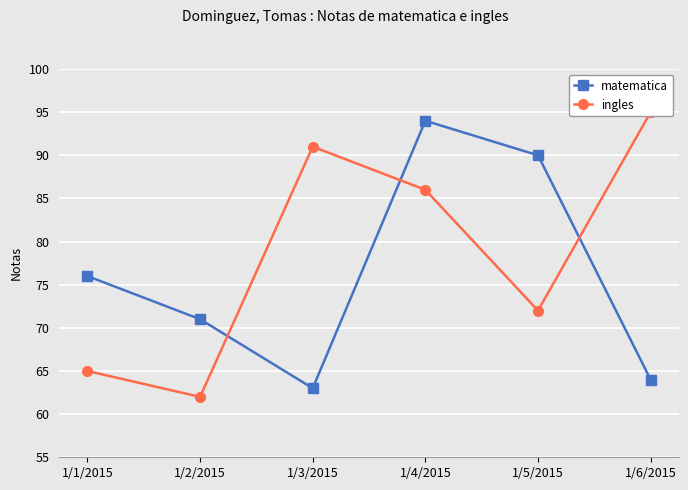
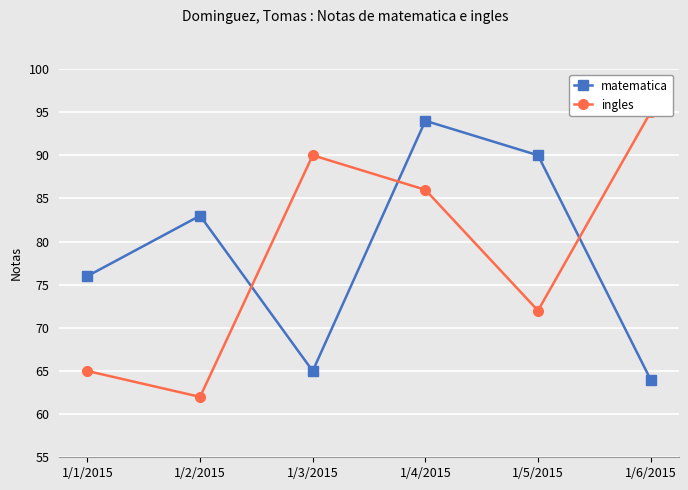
matematica, 1/2/2015: 71 -> 83
matematica, 1/3/2015: 63 -> 65
ingles, 1/3/2015: 91 -> 90
